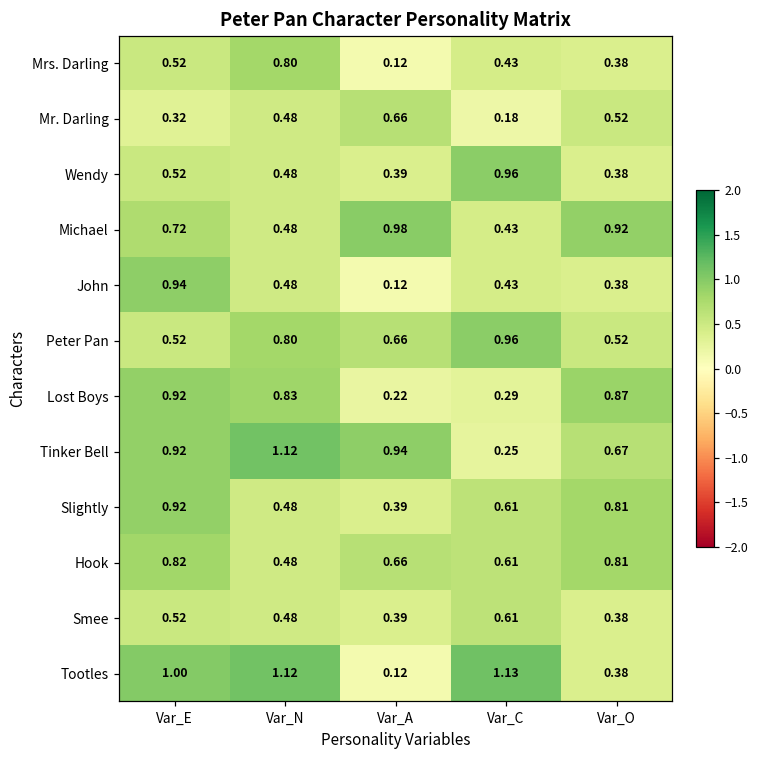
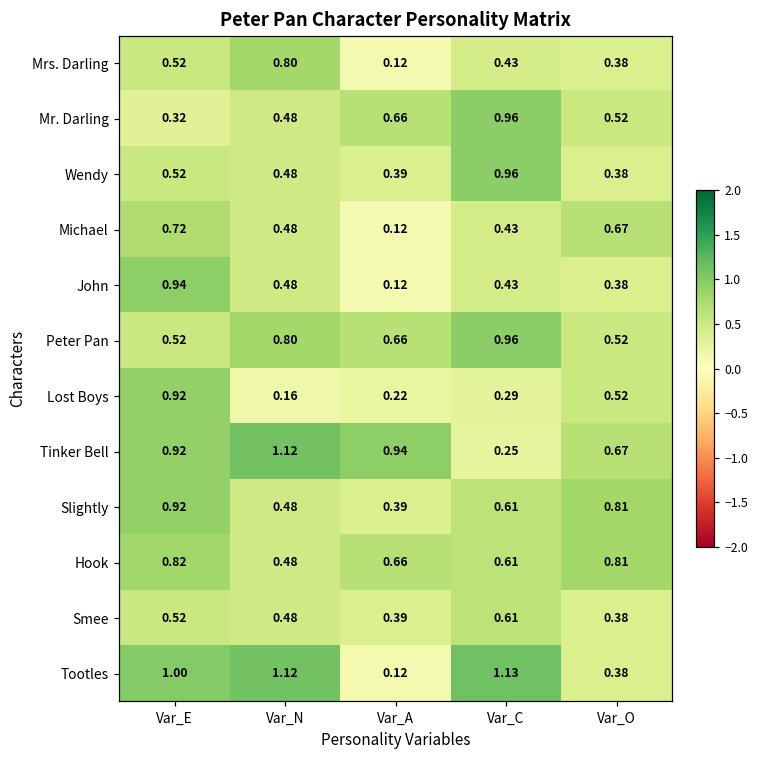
Mr. Darling, Var_C: 0.18 -> 0.96
Michael, Var_A: 0.98 -> 0.12
Michael, Var_O: 0.92 -> 0.67
Lost Boys, Var_N: 0.83 -> 0.16
Lost Boys, Var_O: 0.87 -> 0.52
